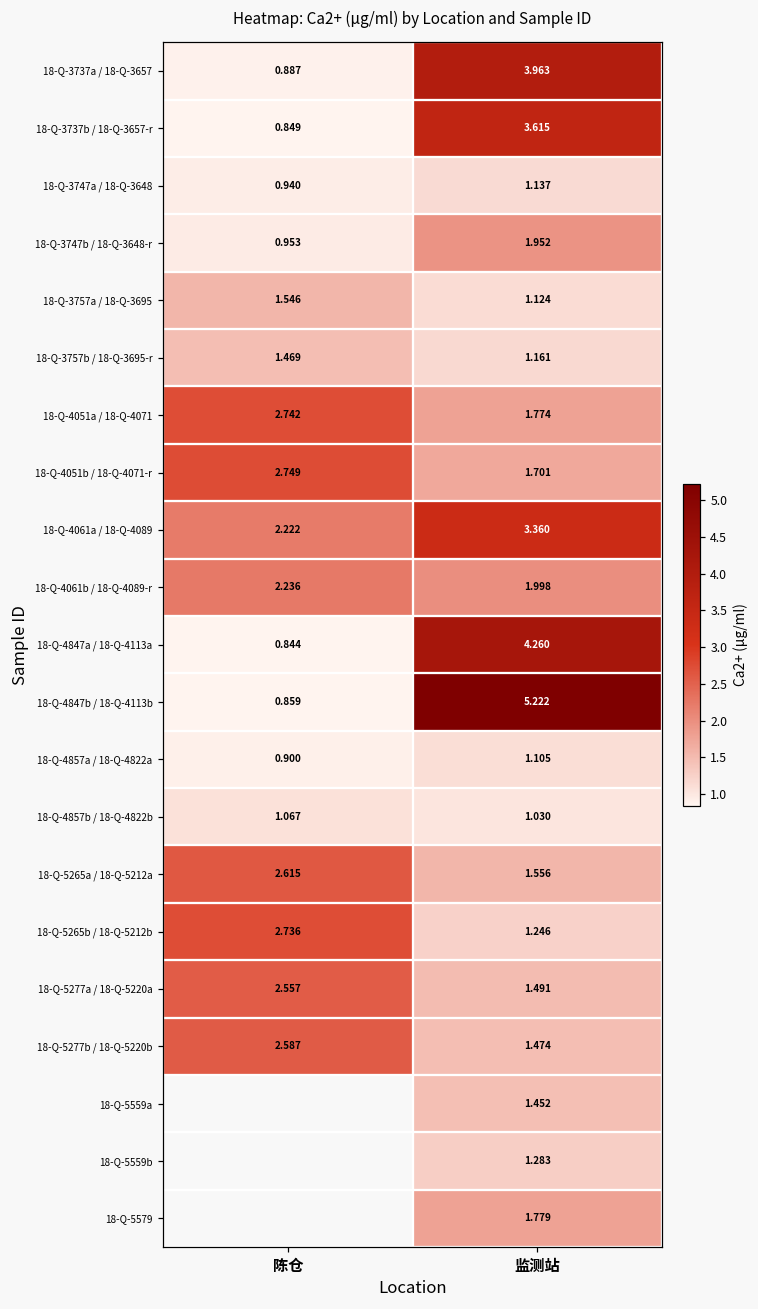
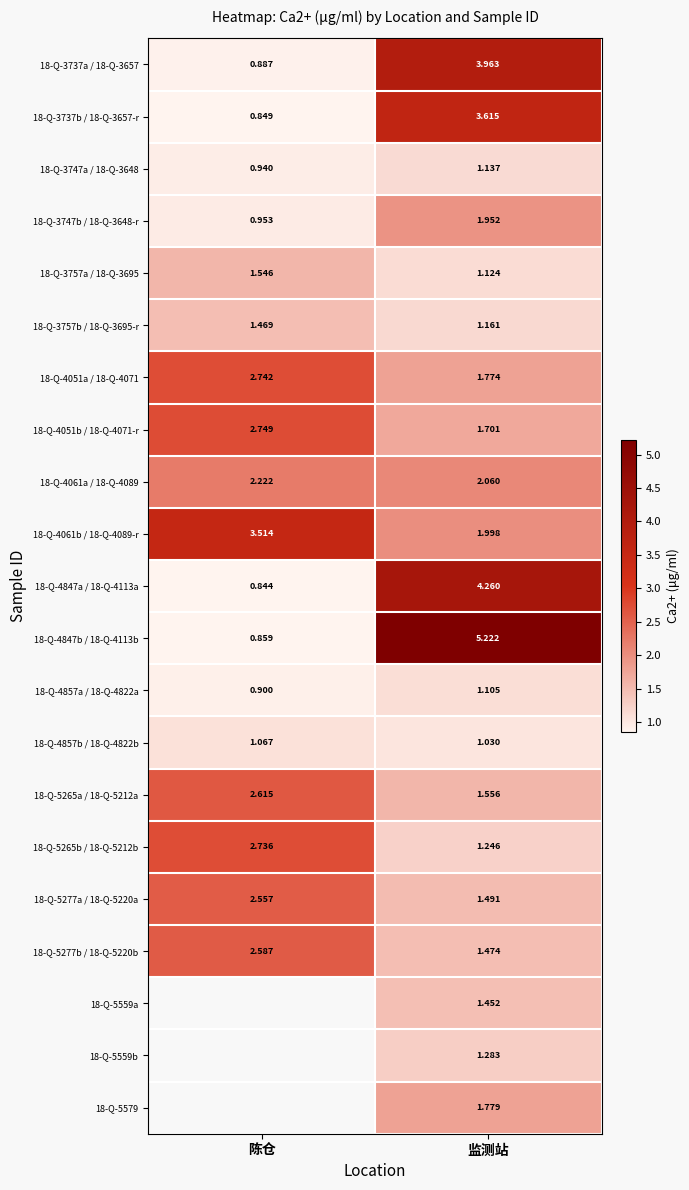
18-Q-4061a / 18-Q-4089, 监测站: 3.360 -> 2.060
18-Q-4061b / 18-Q-4089-r, 陈仓: 2.236 -> 3.514
